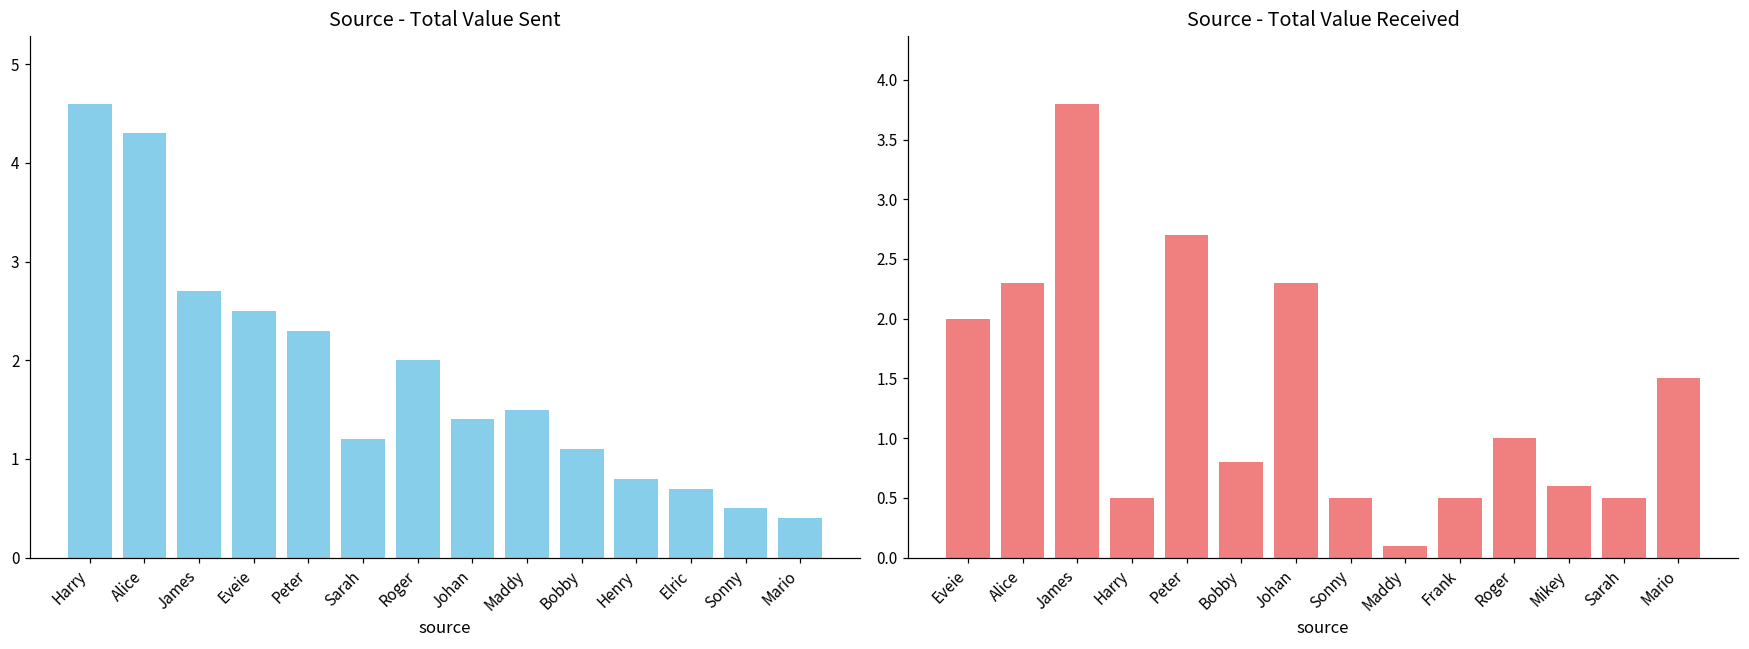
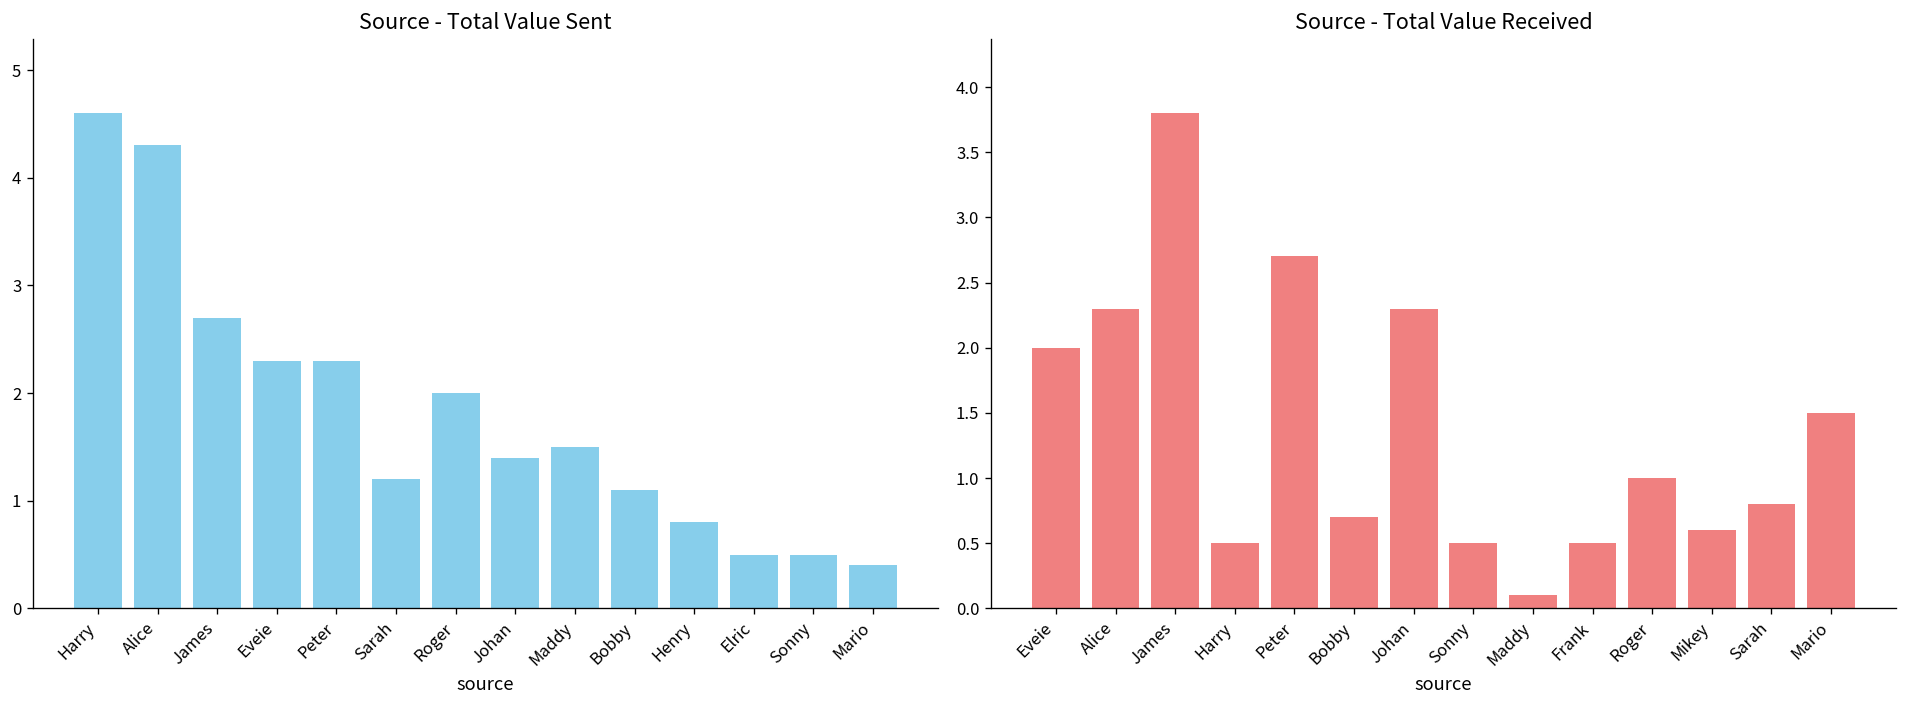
Source - Total Value Sent, Eveie: 2.5 -> 2.3
Source - Total Value Sent, Elric: 0.7 -> 0.5
Source - Total Value Received, Bobby: 0.8 -> 0.7
Source - Total Value Received, Sarah: 0.5 -> 0.8
